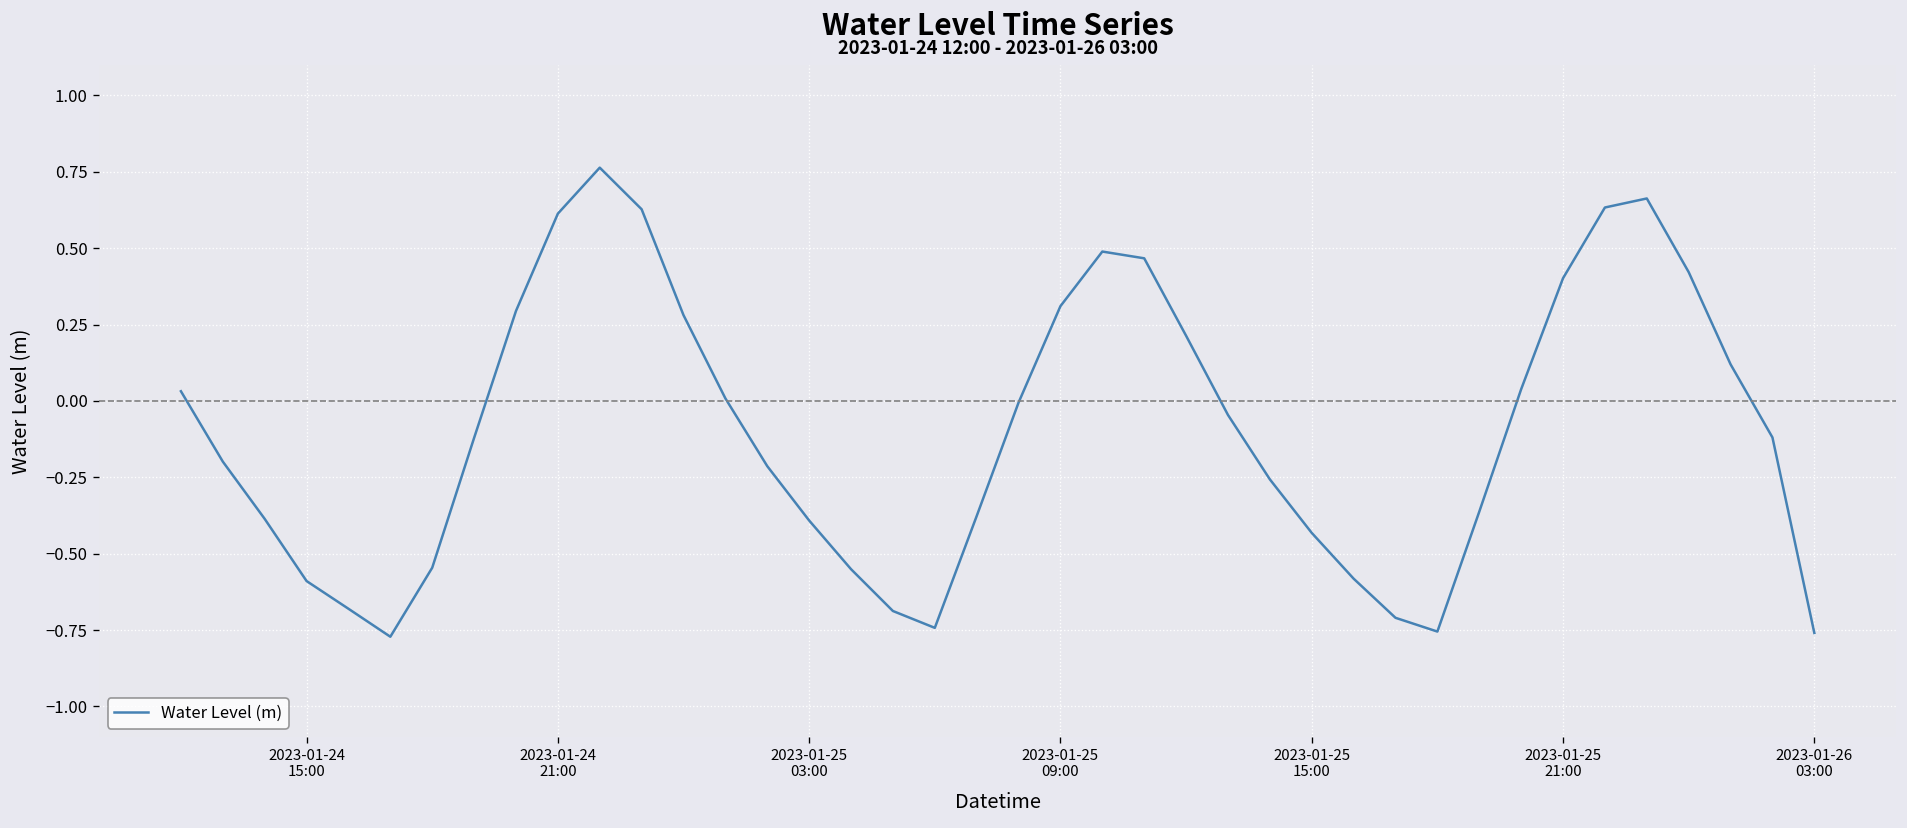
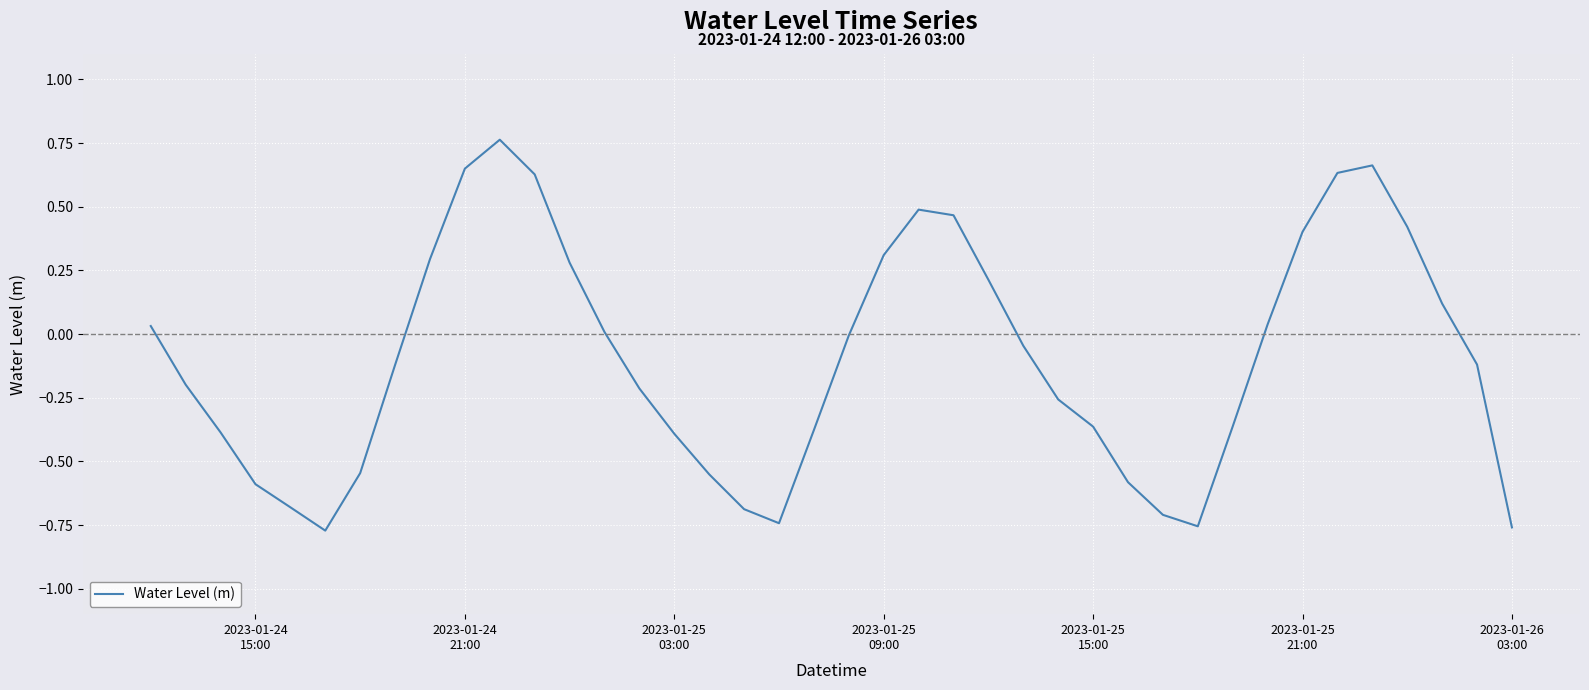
2023-01-24 21:00: 0.61 -> 0.65
2023-01-25 15:00: -0.43 -> -0.36
